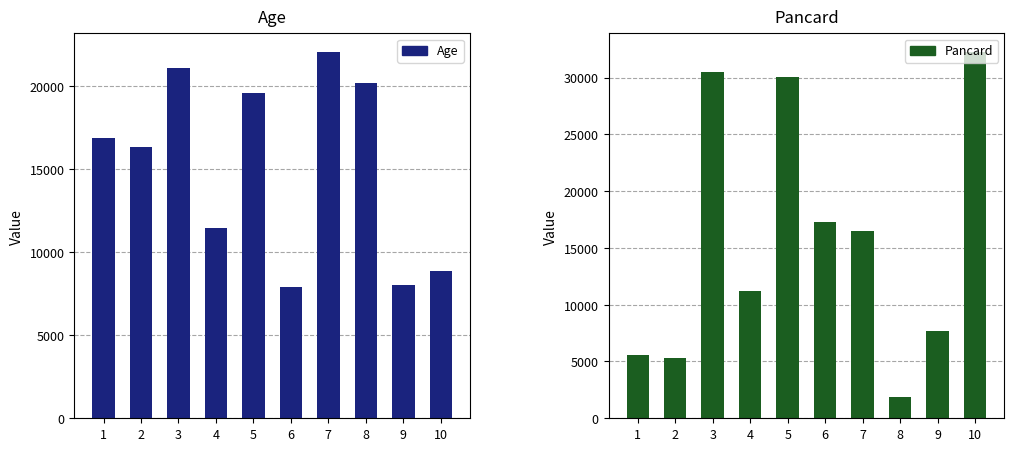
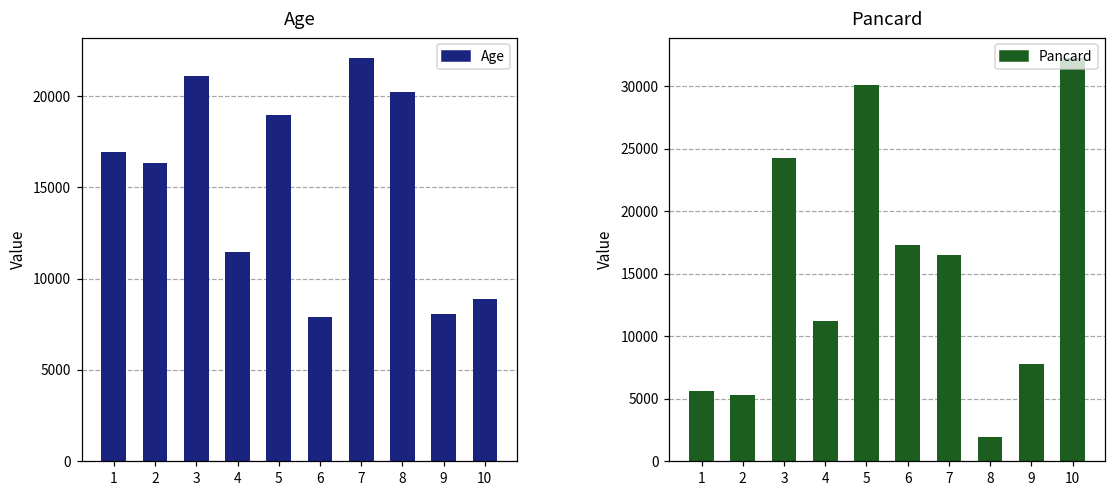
Age, 5: 19600 -> 19000
Pancard, 3: 30500 -> 24200
